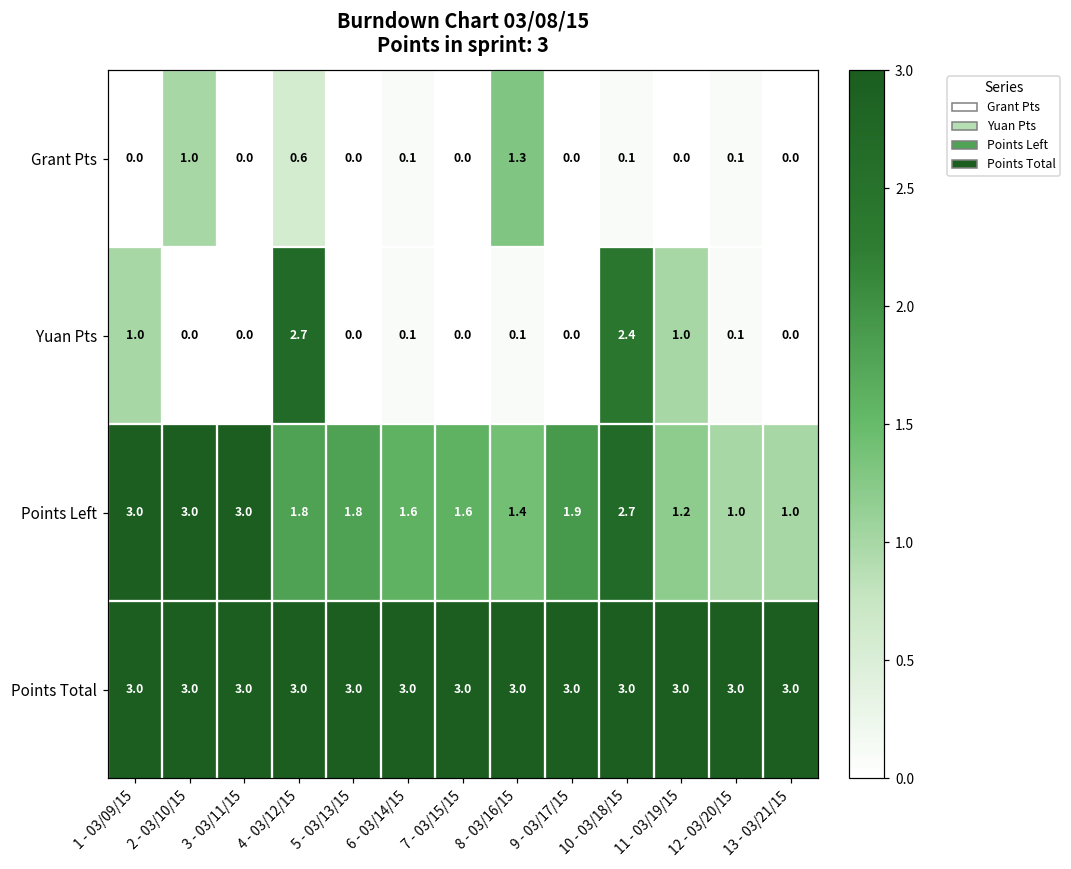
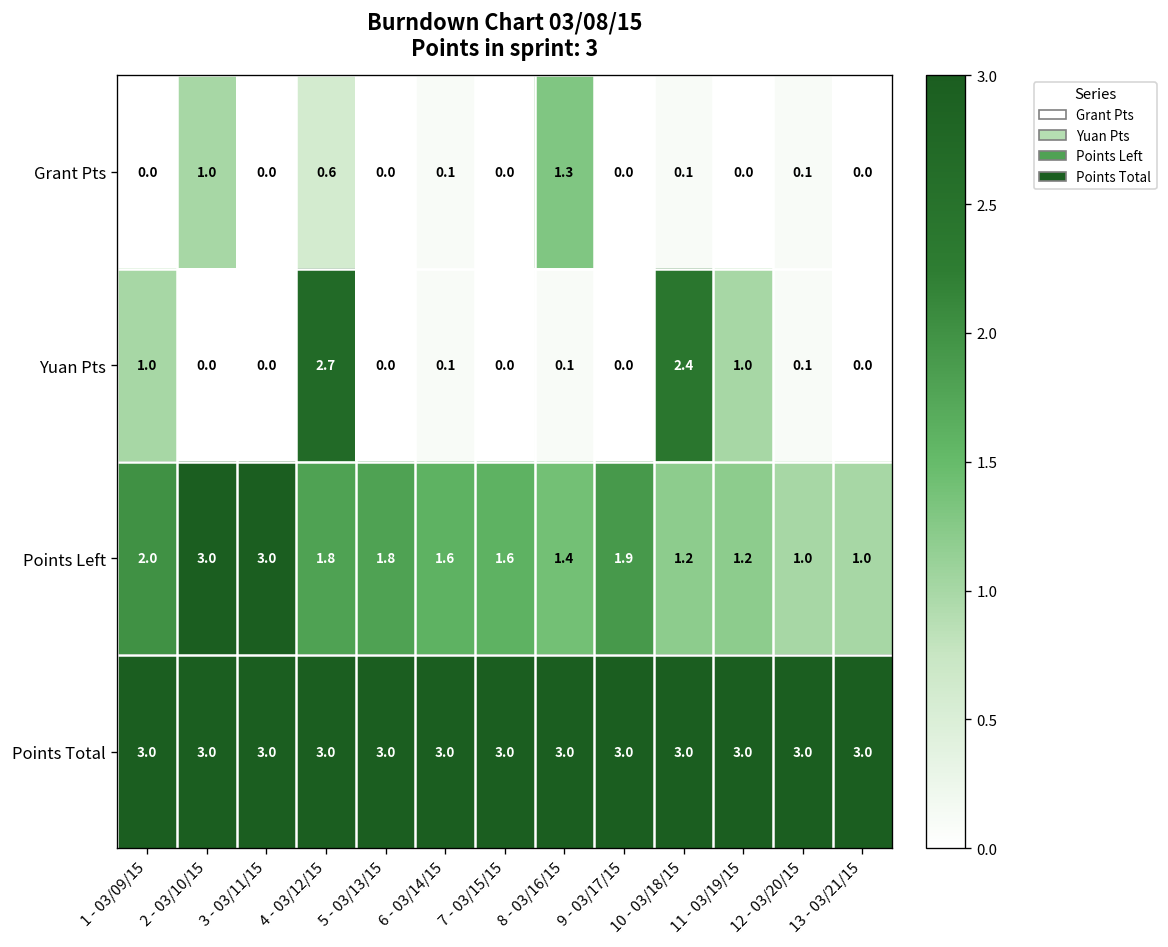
Points Left, 1 - 03/09/15: 3.0 -> 2.0
Points Left, 10 - 03/18/15: 2.7 -> 1.2
